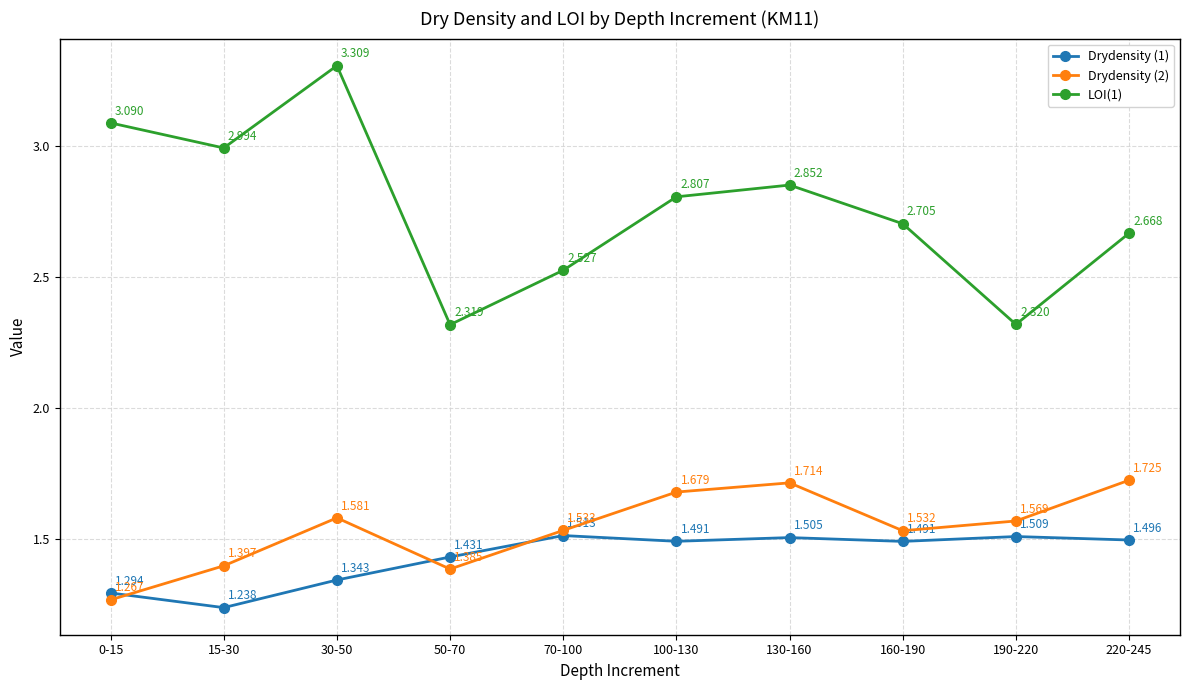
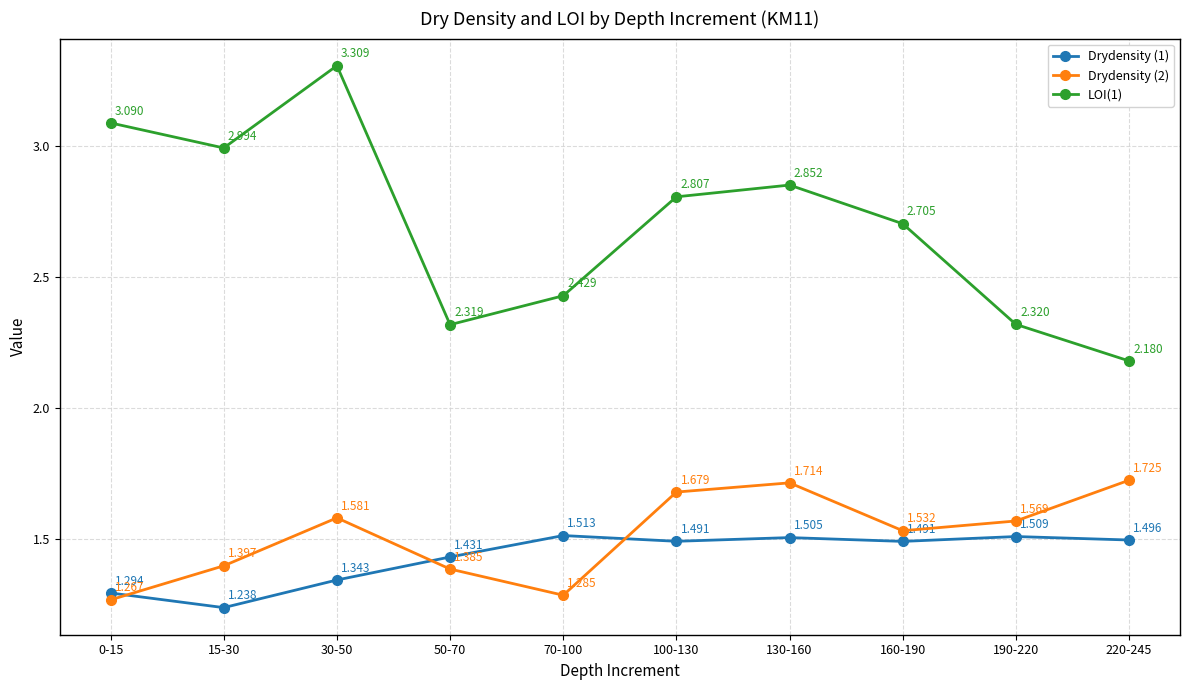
Drydensity (2), 70-100: 1.533 -> 1.285
LOI(1), 70-100: 2.527 -> 2.429
LOI(1), 220-245: 2.668 -> 2.180
